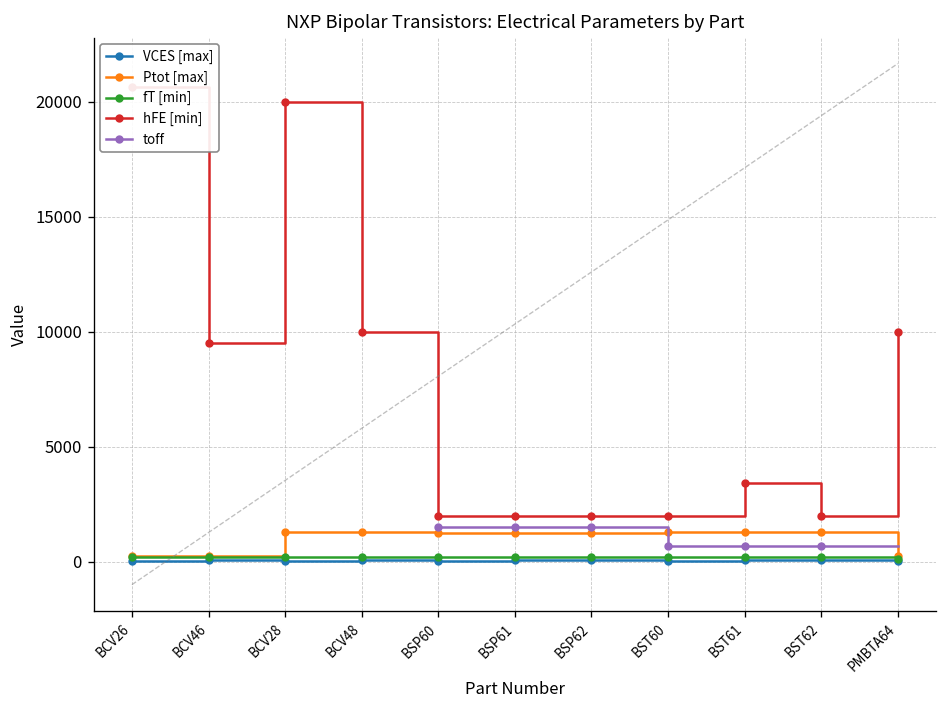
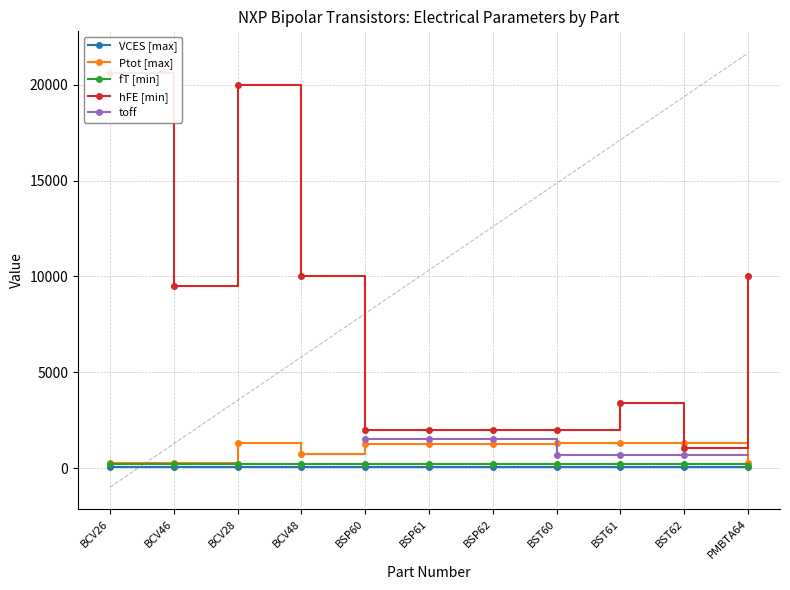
Ptot [max], BCV48: 1300 -> 700
hFE [min], BST62: 2000 -> 1100
